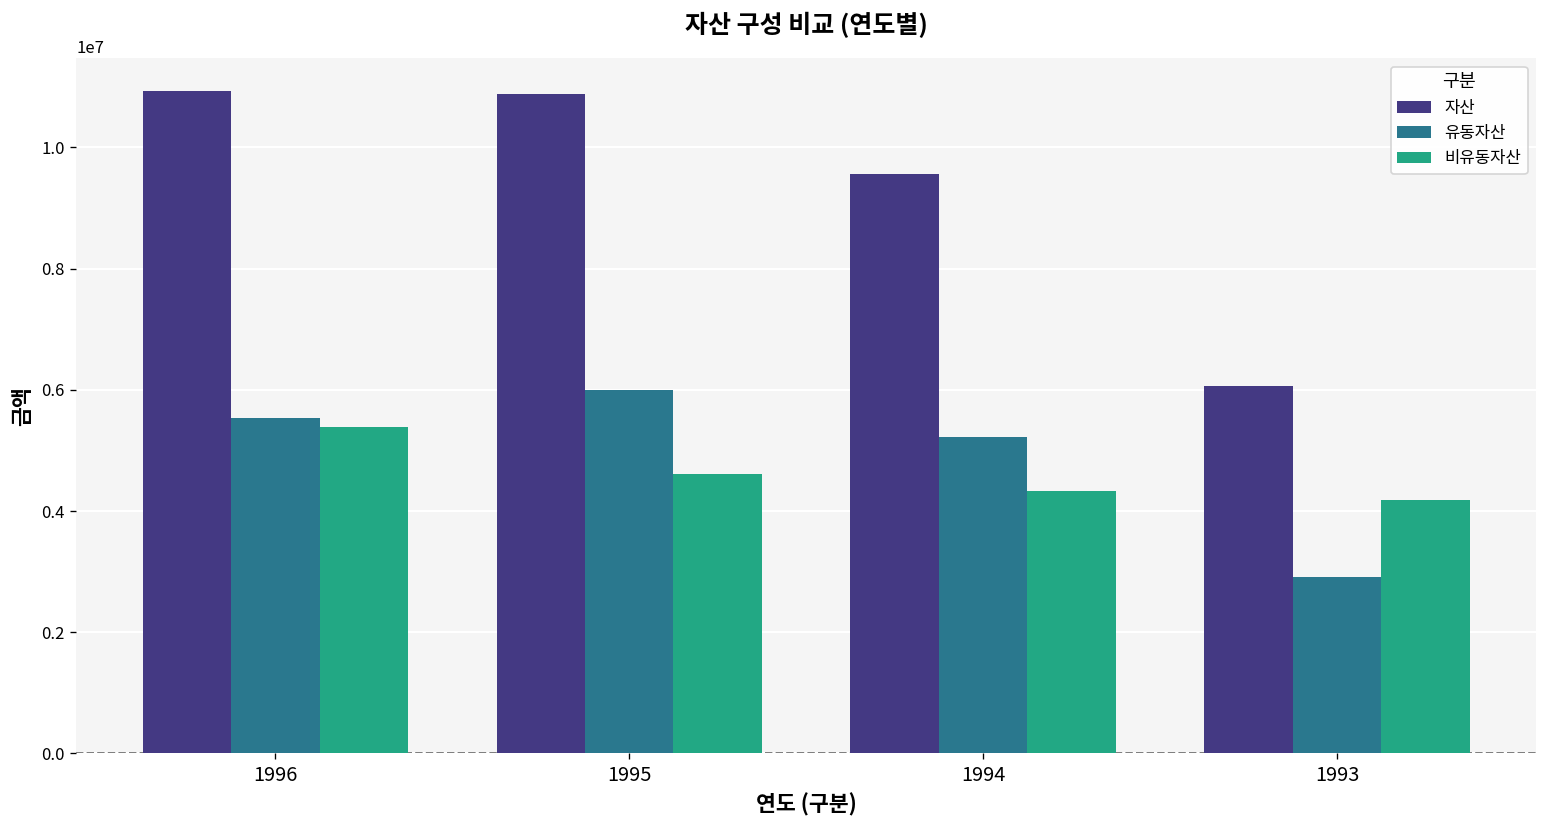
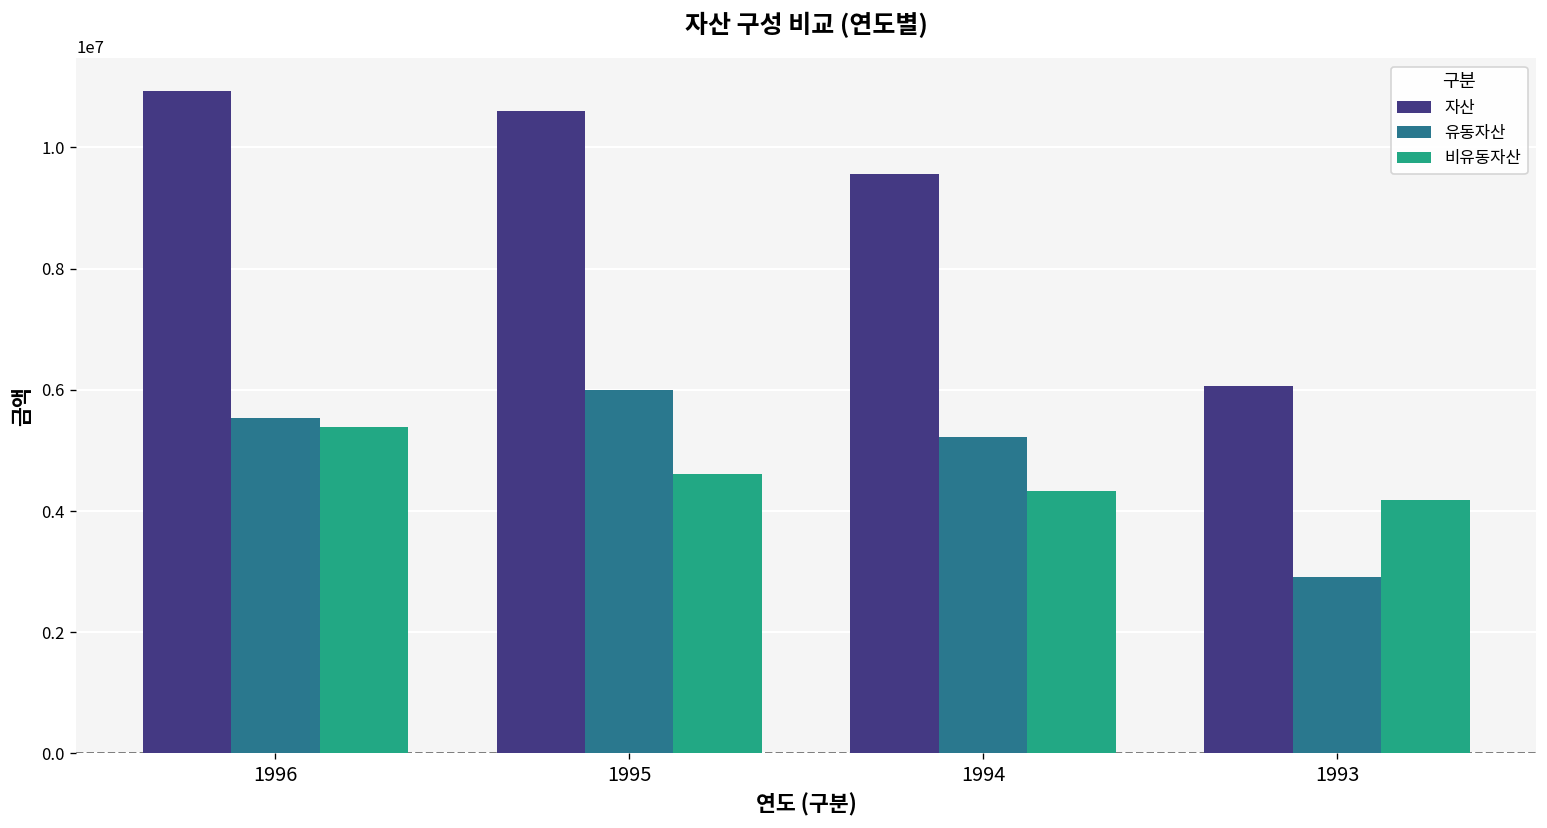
자산, 1995: 10900000 -> 10600000
